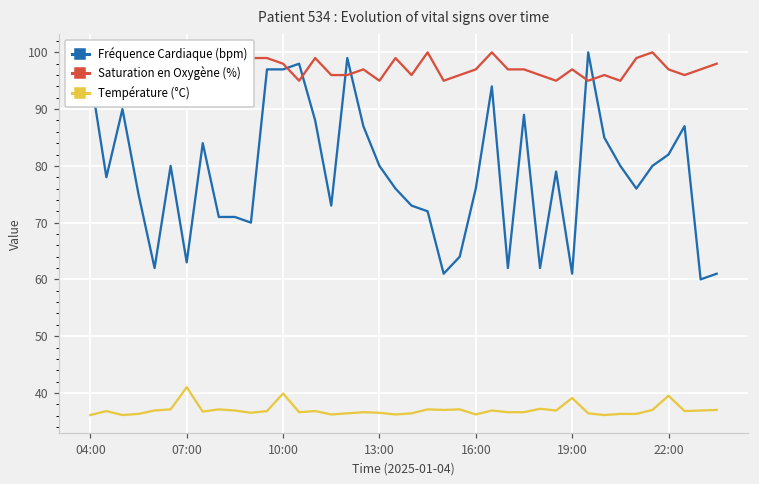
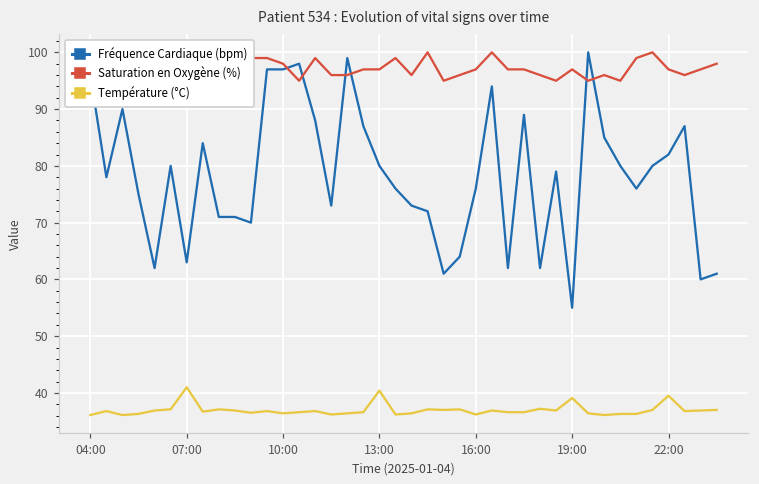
Température (°C), 10:00: 40 -> 36
Saturation en Oxygène (%), 13:00: 95 -> 97
Température (°C), 13:00: 37 -> 40
Fréquence Cardiaque (bpm), 19:00: 61 -> 55
